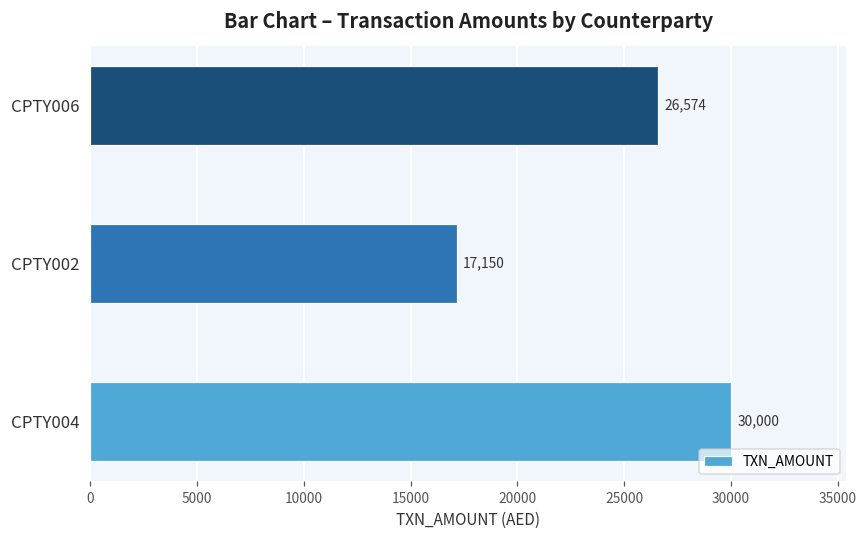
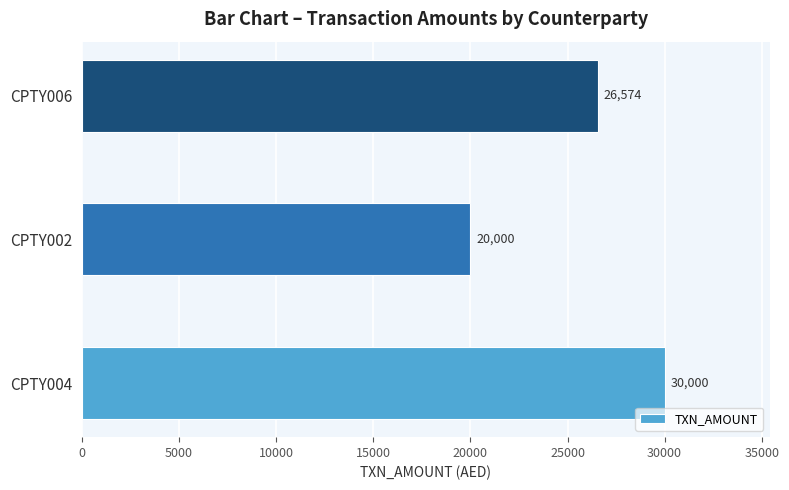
CPTY002: 17,150 -> 20,000
